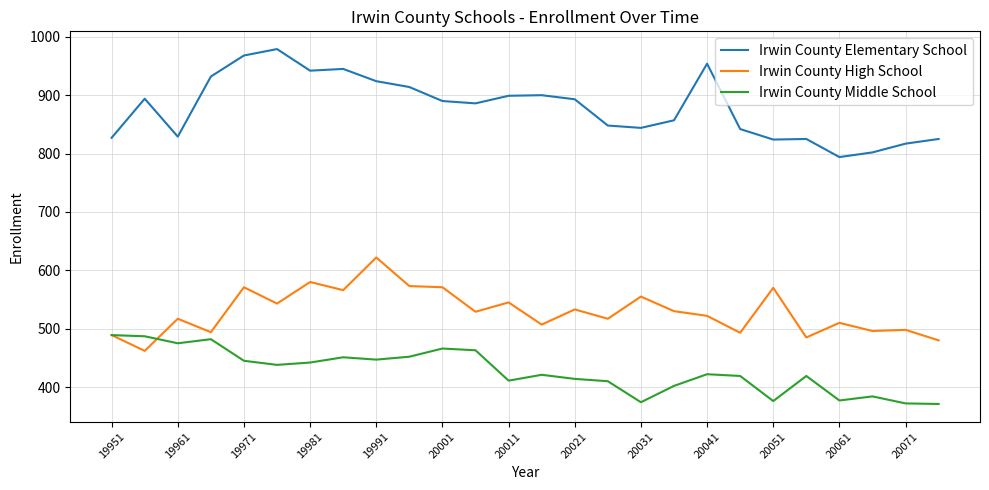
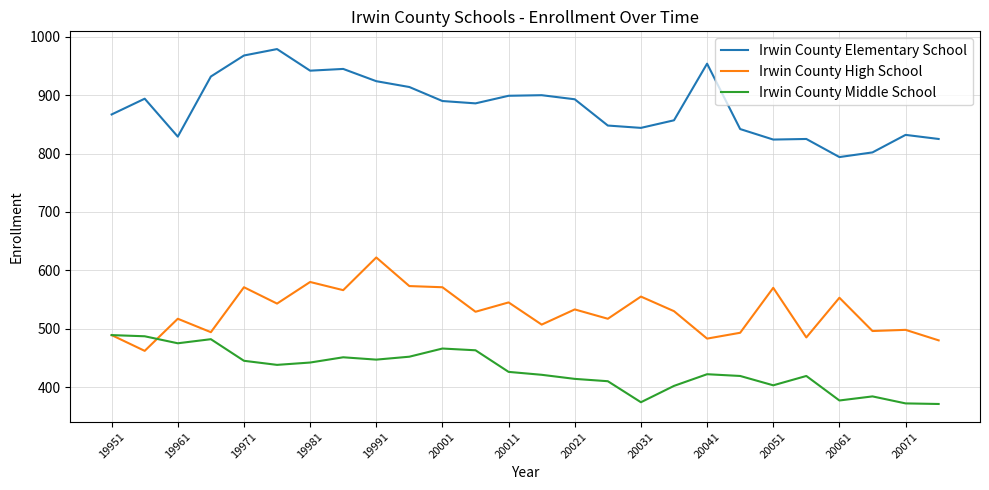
Irwin County Elementary School, 19951: 830 -> 870
Irwin County Middle School, 20011: 410 -> 430
Irwin County High School, 20041: 520 -> 480
Irwin County Middle School, 20051: 380 -> 400
Irwin County High School, 20061: 510 -> 550
Irwin County Elementary School, 20071: 820 -> 830
